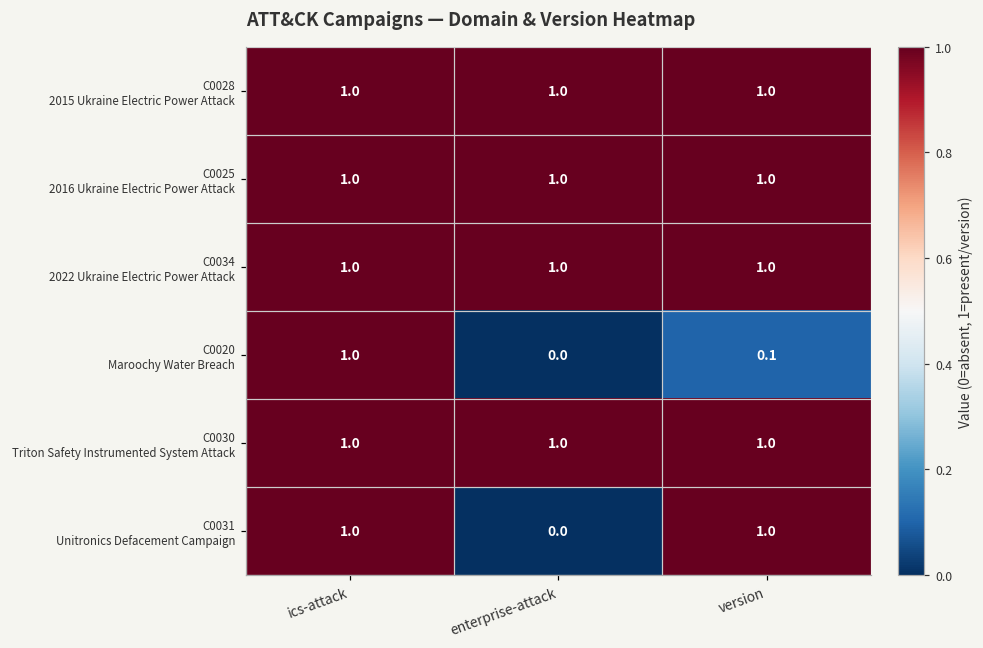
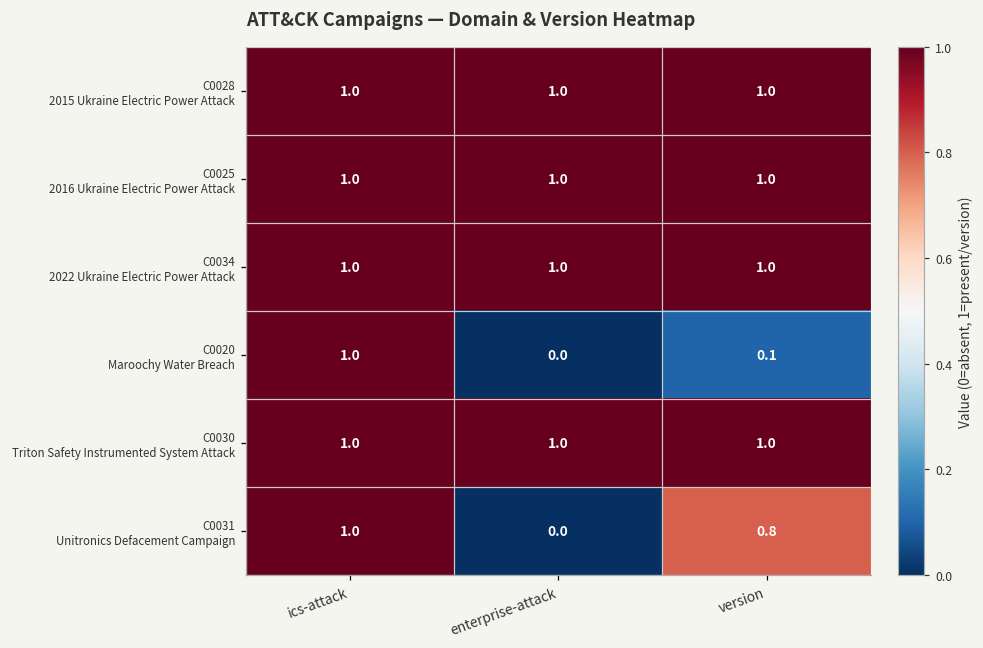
C0031 Unitronics Defacement Campaign, version: 1.0 -> 0.8
